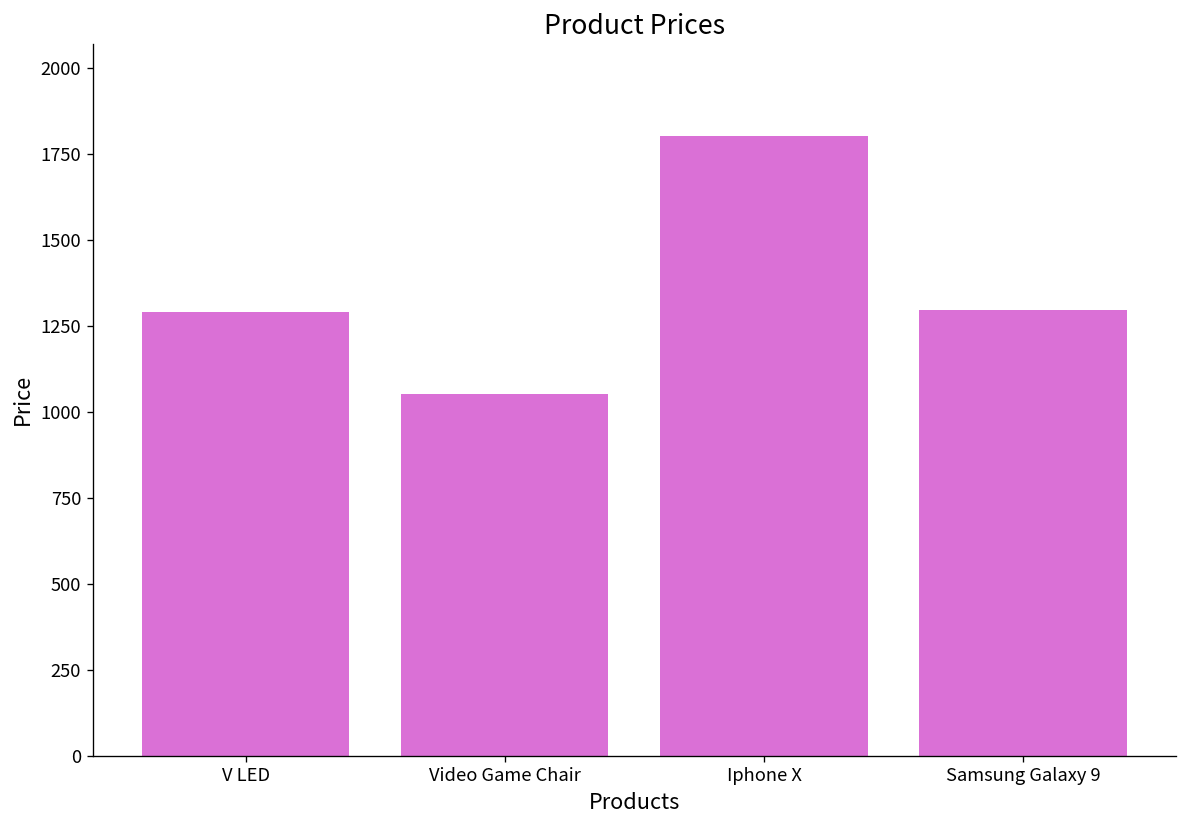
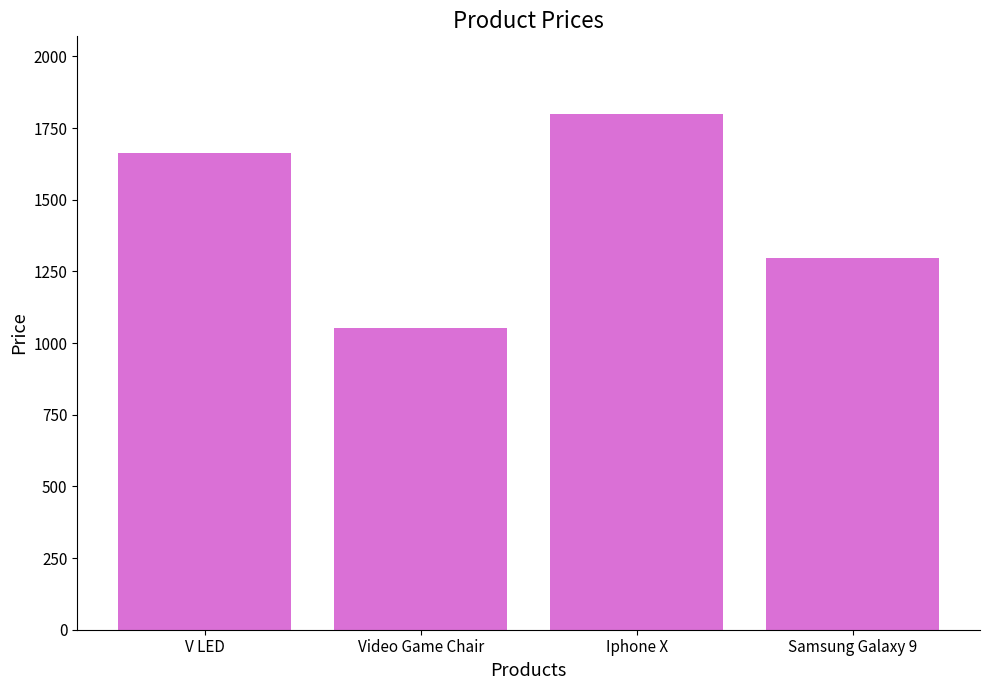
V LED: 1290 -> 1660
